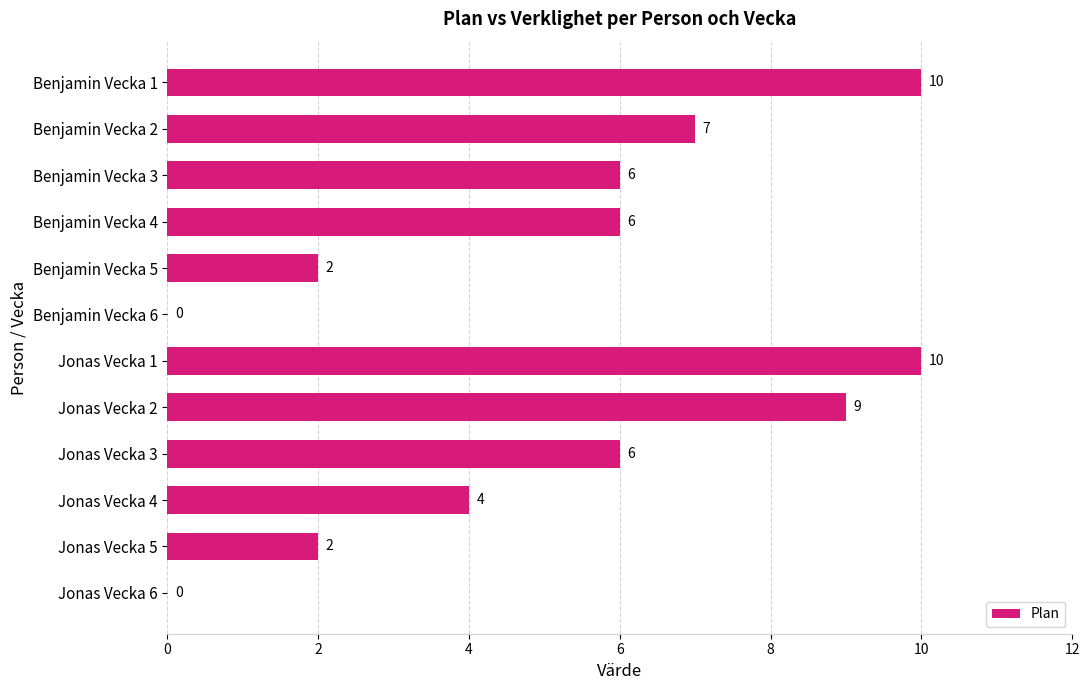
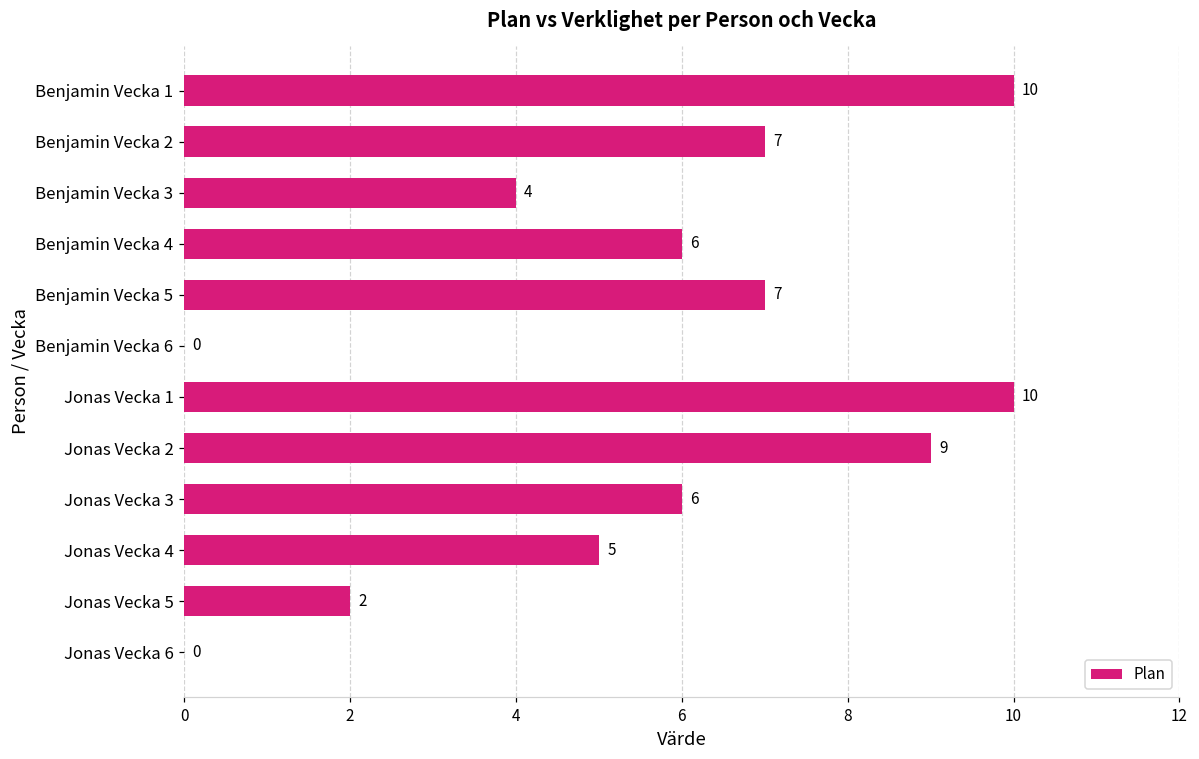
Benjamin Vecka 3: 6 -> 4
Benjamin Vecka 5: 2 -> 7
Jonas Vecka 4: 4 -> 5
